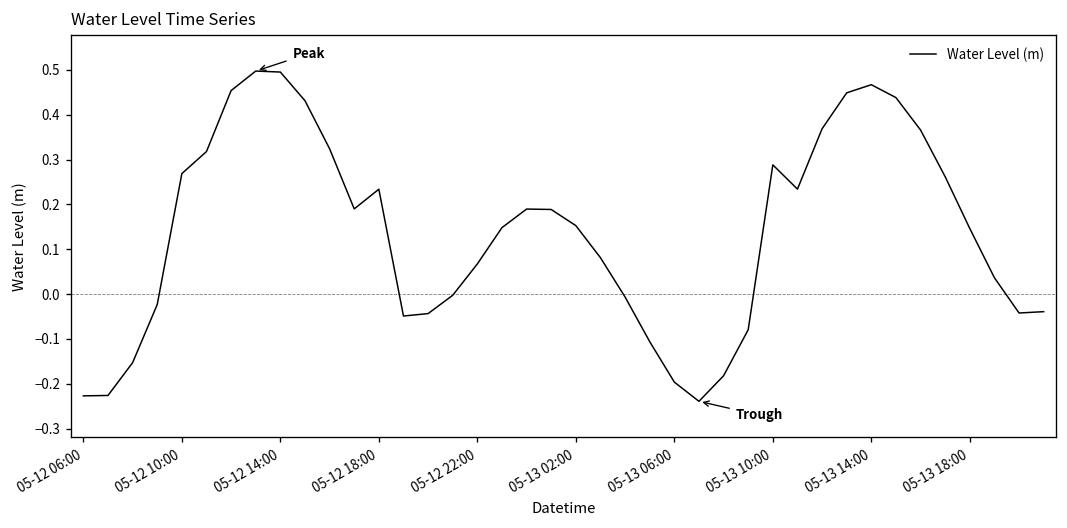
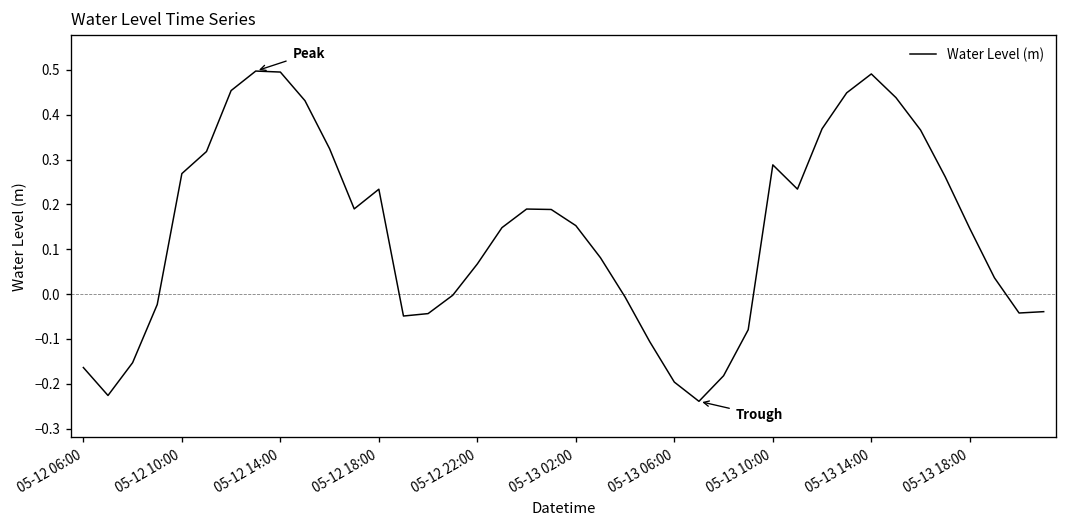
05-12 06:00: -0.23 -> -0.16
05-13 14:00: 0.47 -> 0.49
